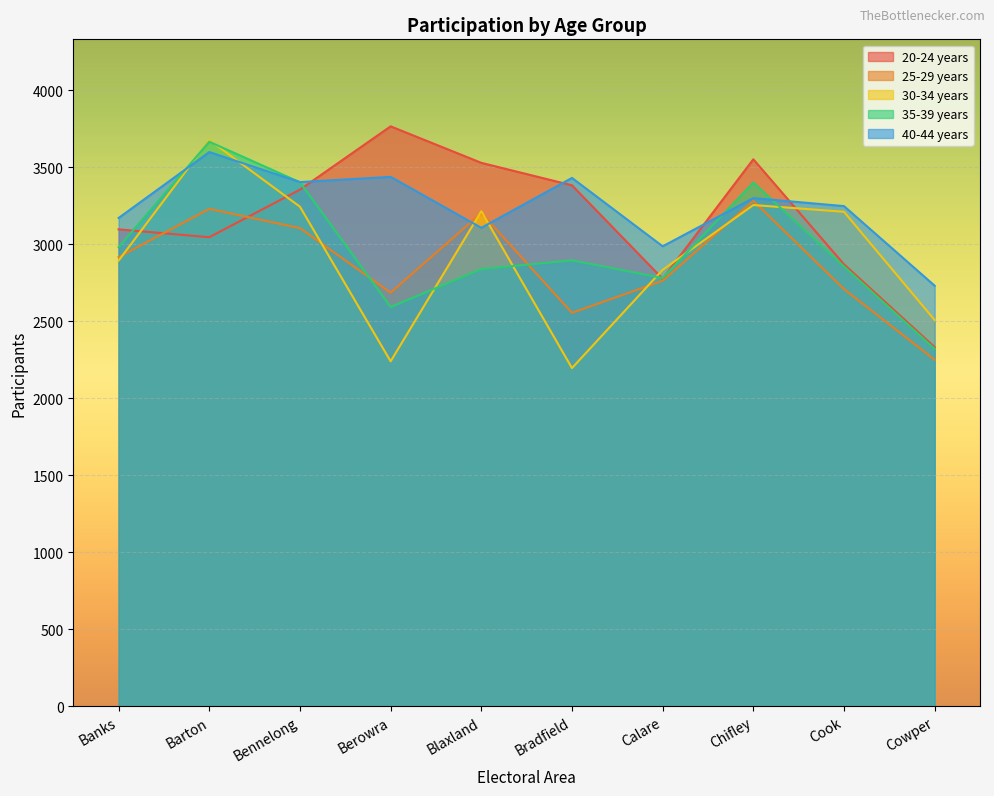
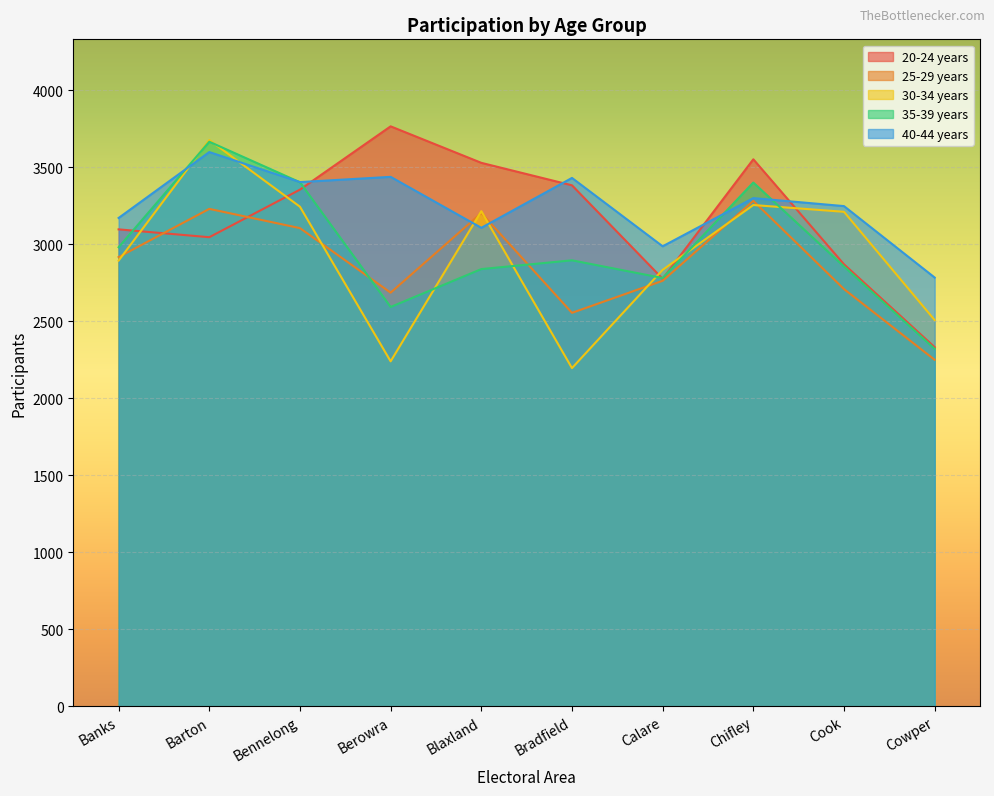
40-44 years, Cowper: 2730 -> 2790
